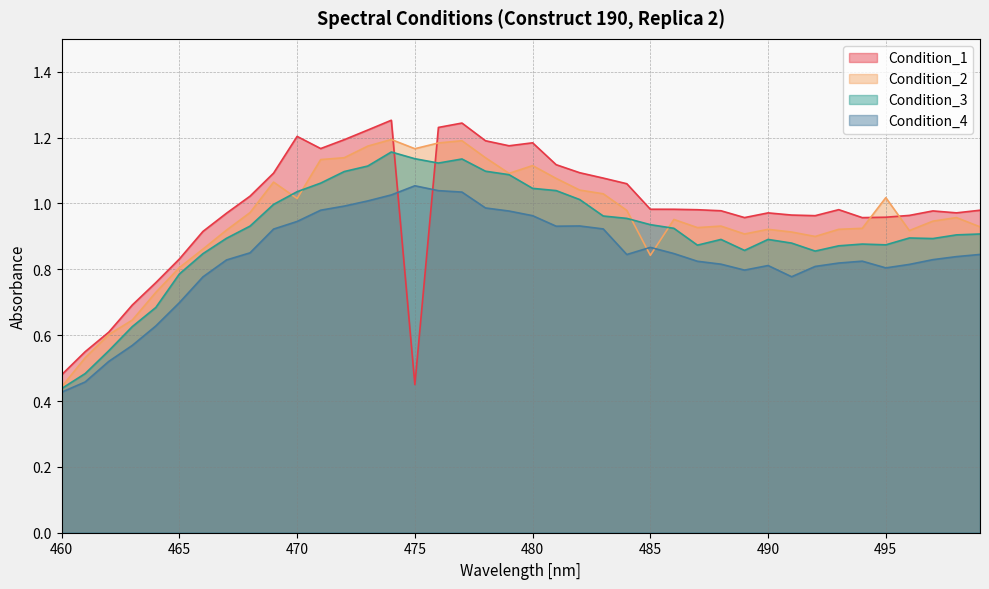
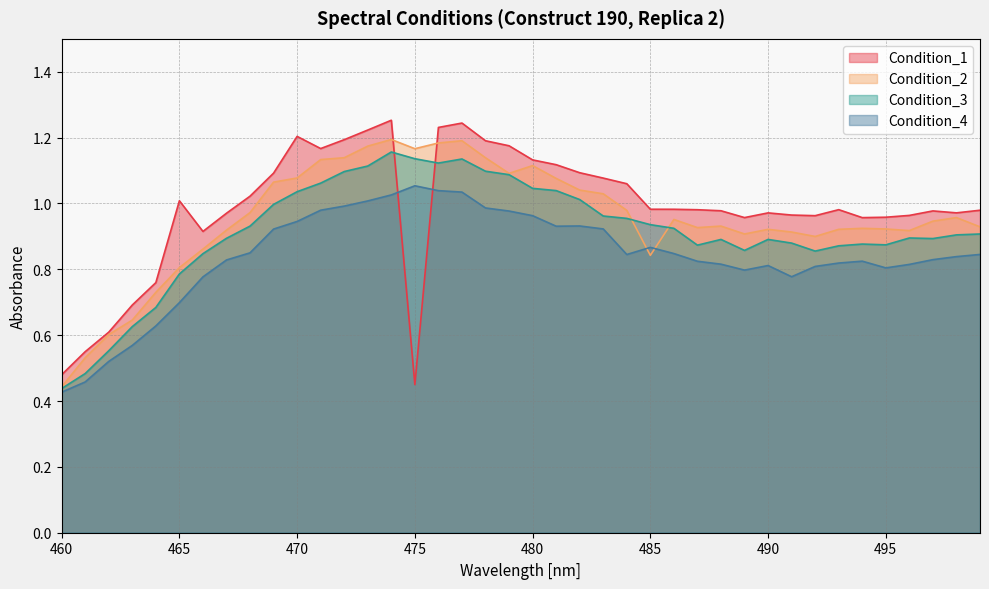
Condition_1, 465: 0.83 -> 1.01
Condition_2, 470: 1.02 -> 1.08
Condition_1, 480: 1.18 -> 1.13
Condition_2, 495: 1.02 -> 0.92
